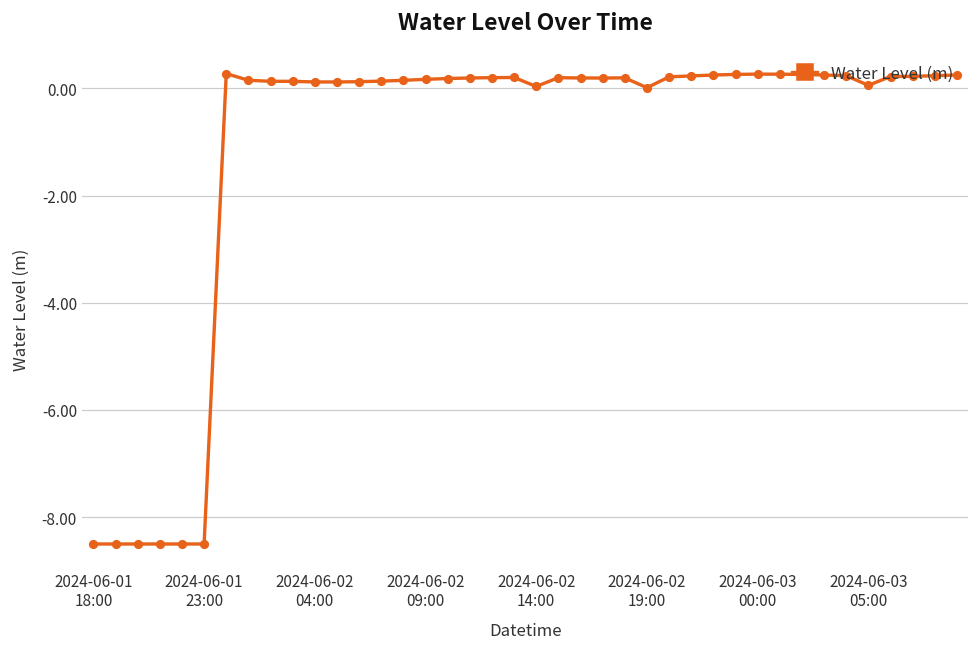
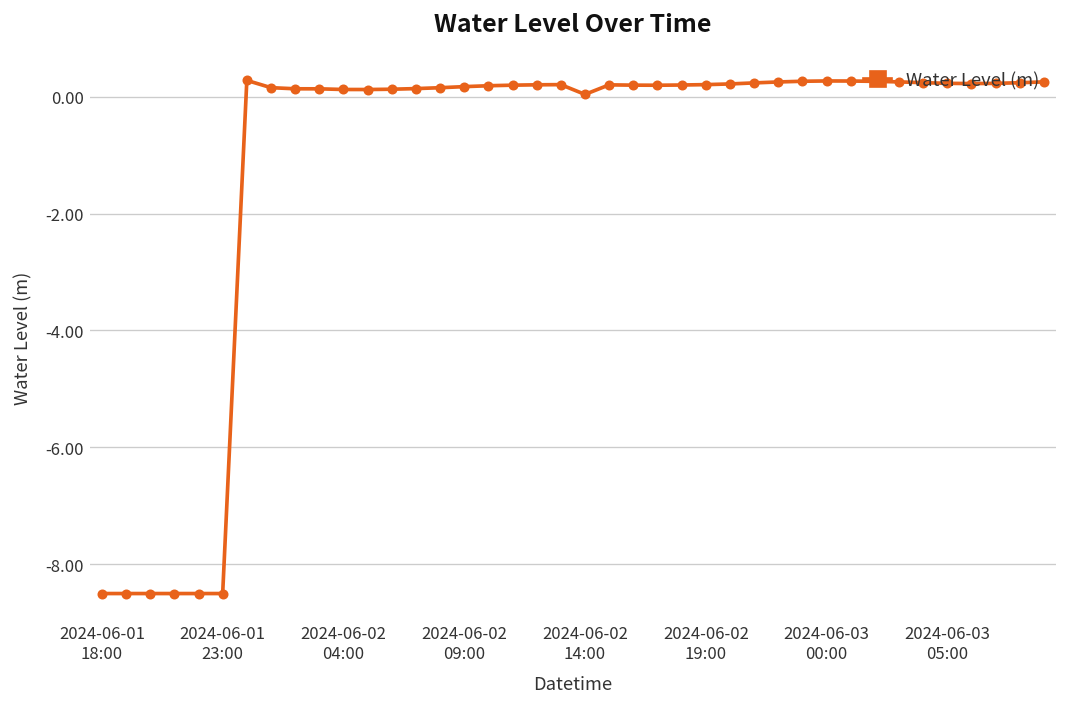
2024-06-02 19:00: 0.0 -> 0.2
2024-06-03 05:00: 0.1 -> 0.2
